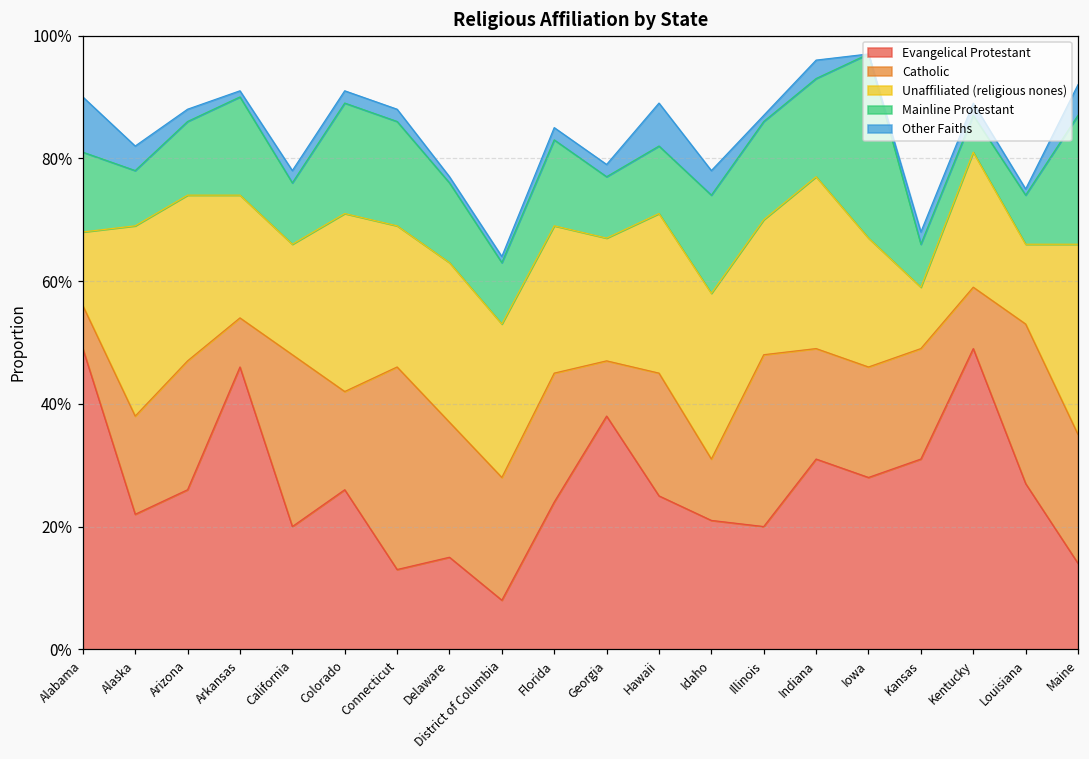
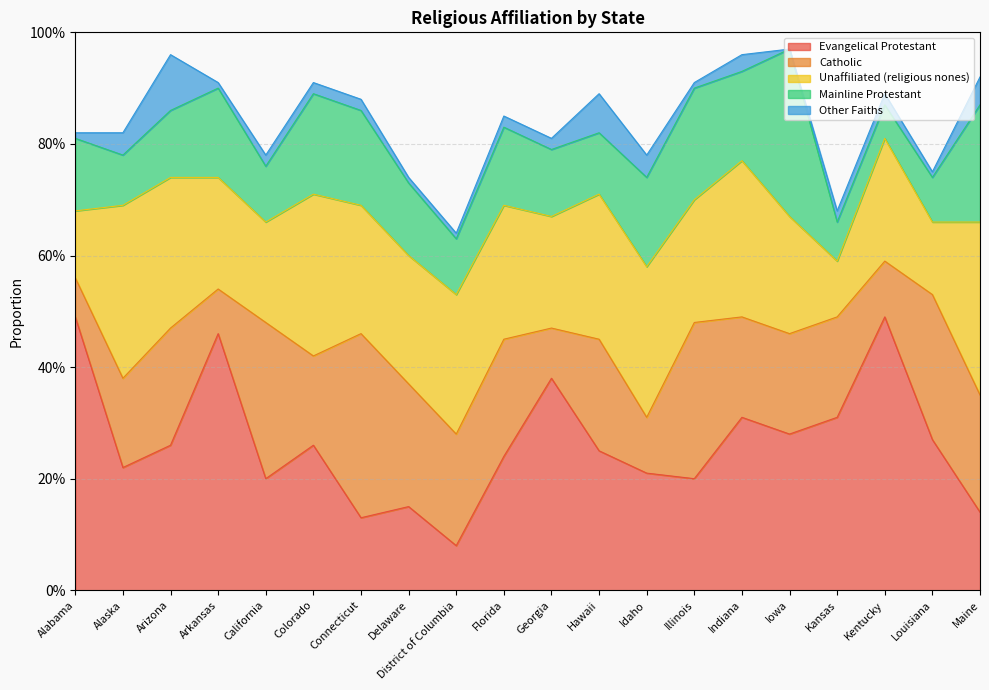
Other Faiths, Alabama: 9% -> 1%
Other Faiths, Arizona: 2% -> 10%
Unaffiliated (religious nones), Delaware: 26% -> 23%
Mainline Protestant, Georgia: 10% -> 12%
Mainline Protestant, Illinois: 16% -> 20%
